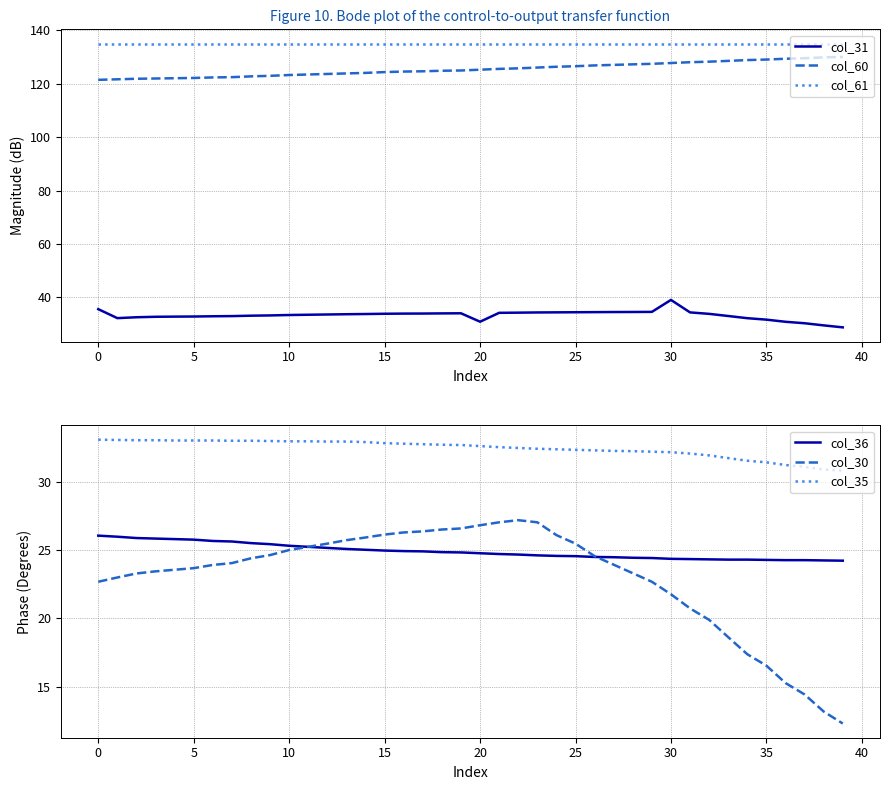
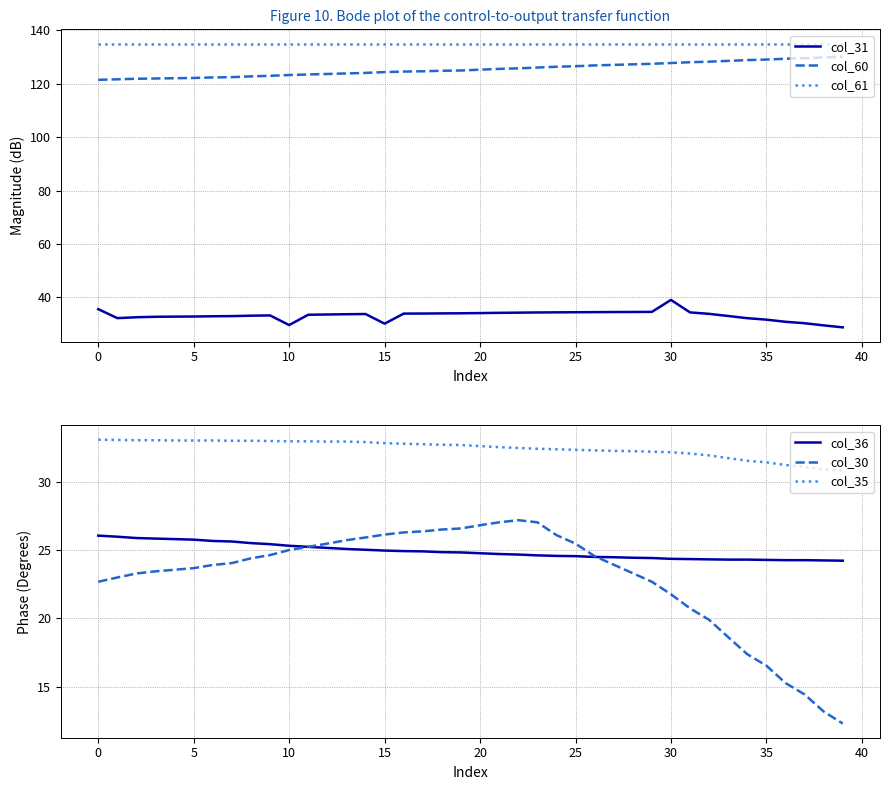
Figure 10. Bode plot of the control-to-output transfer function, col_31, 10: 33 -> 30
Figure 10. Bode plot of the control-to-output transfer function, col_31, 15: 34 -> 30
Figure 10. Bode plot of the control-to-output transfer function, col_31, 20: 31 -> 34
